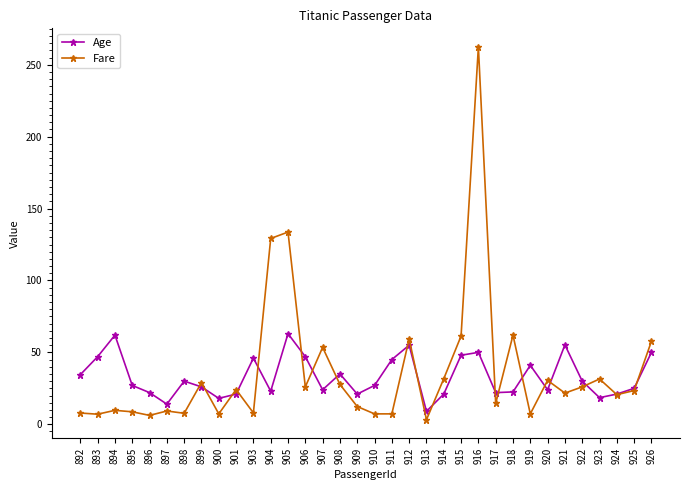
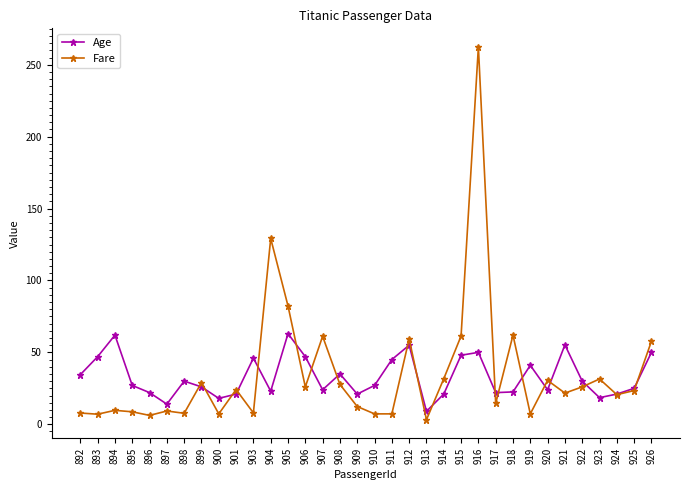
Fare, 905: 134 -> 82
Fare, 907: 53 -> 61
